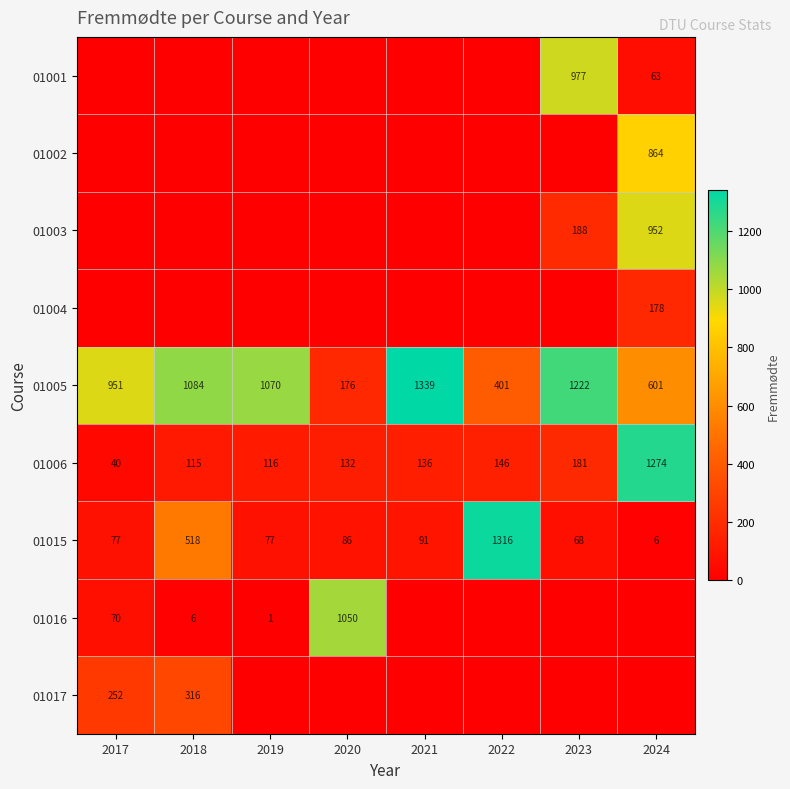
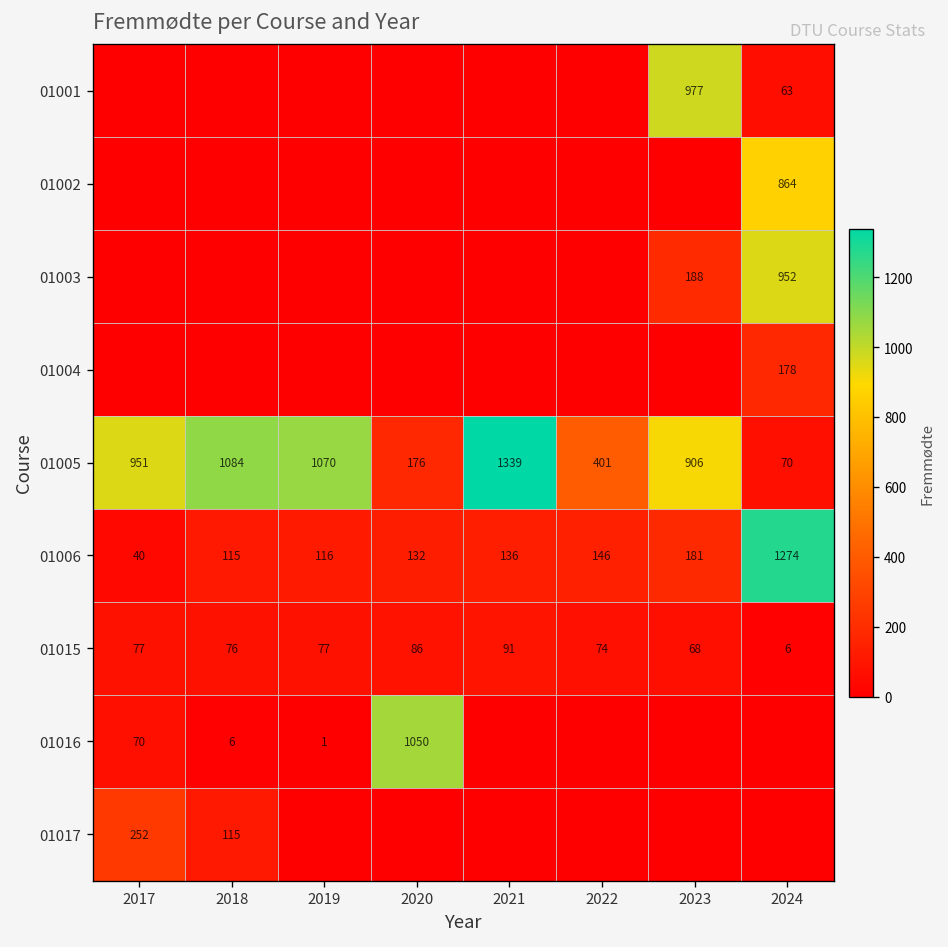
01005, 2023: 1222 -> 906
01005, 2024: 601 -> 70
01015, 2018: 518 -> 76
01015, 2022: 1316 -> 74
01017, 2018: 316 -> 115
